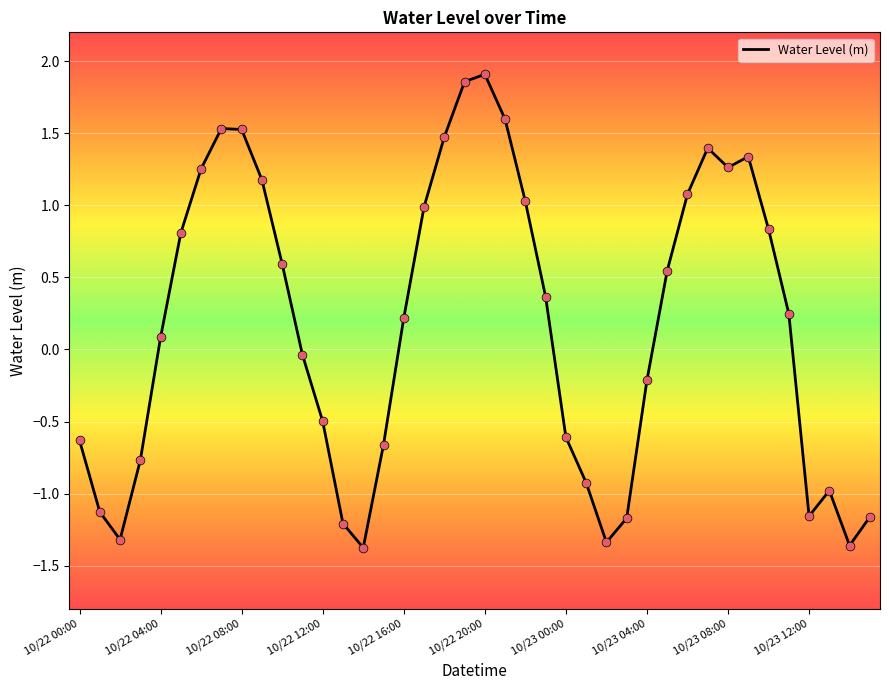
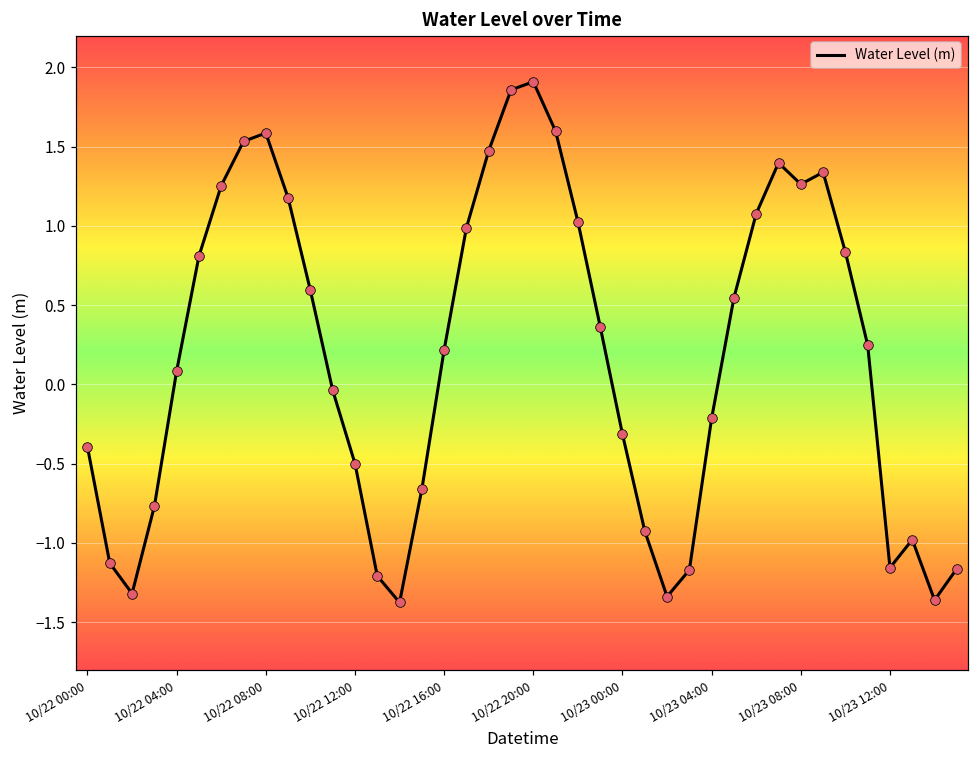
10/22 00:00: -0.63 -> -0.40
10/22 08:00: 1.53 -> 1.59
10/23 00:00: -0.61 -> -0.31
